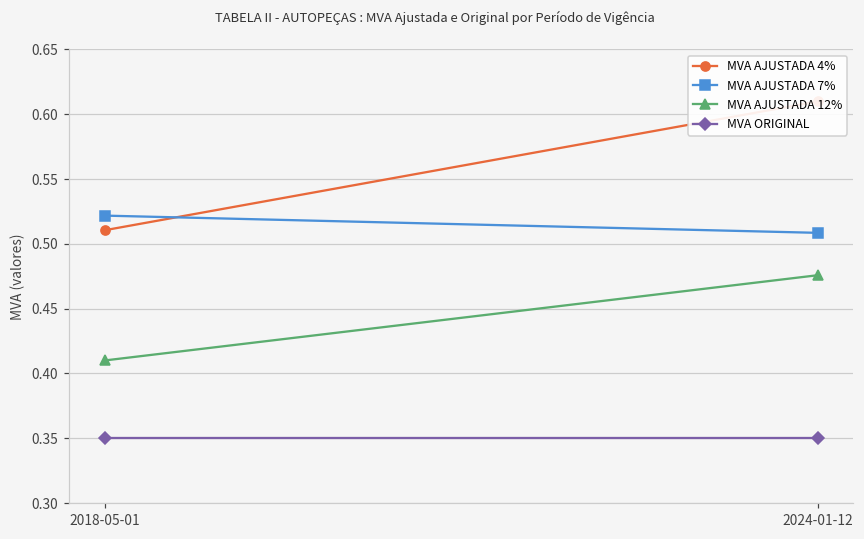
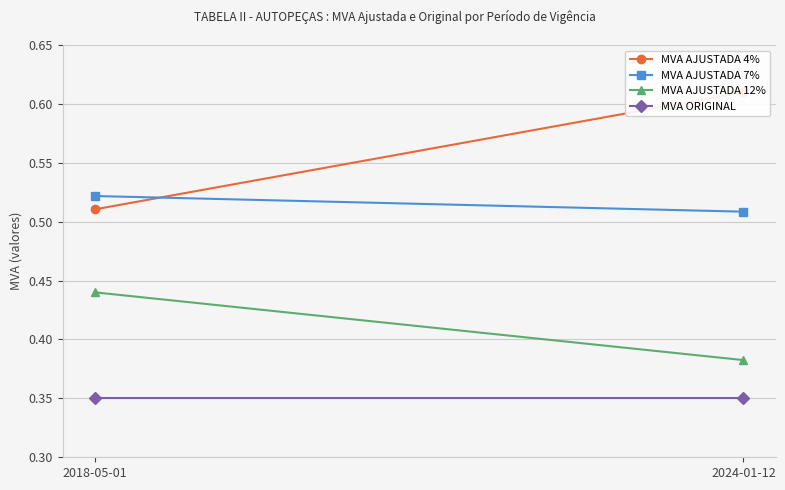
MVA AJUSTADA 12%, 2018-05-01: 0.41 -> 0.44
MVA AJUSTADA 12%, 2024-01-12: 0.476 -> 0.383
